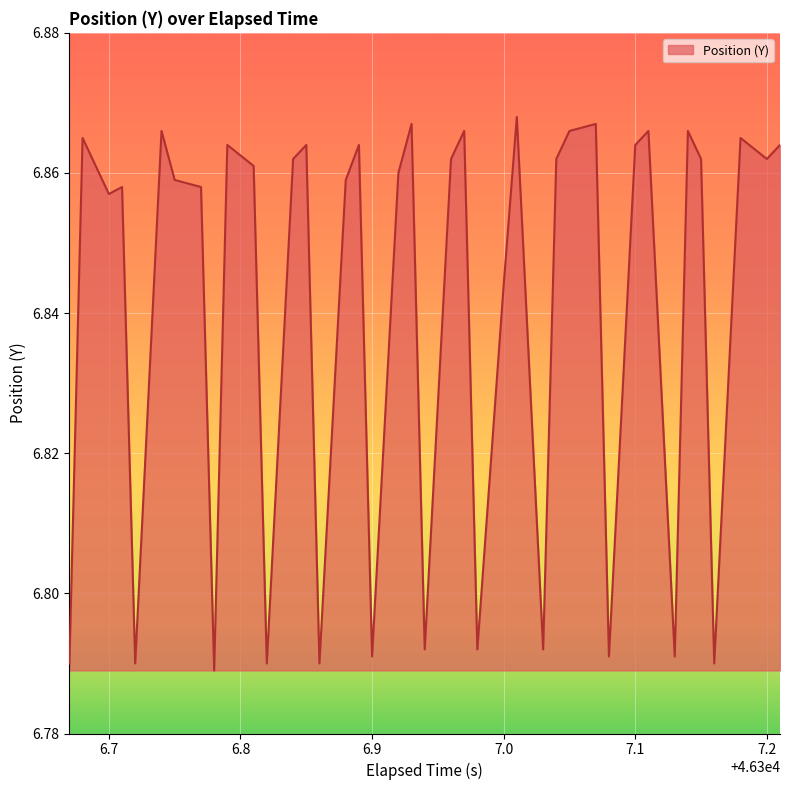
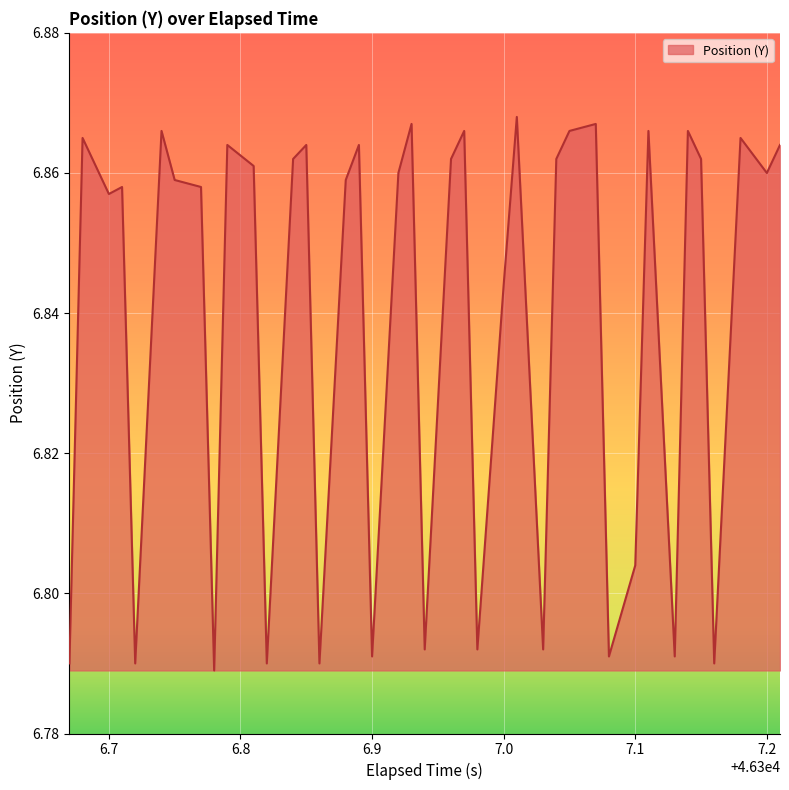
7.1: 6.864 -> 6.804
7.2: 6.862 -> 6.860
